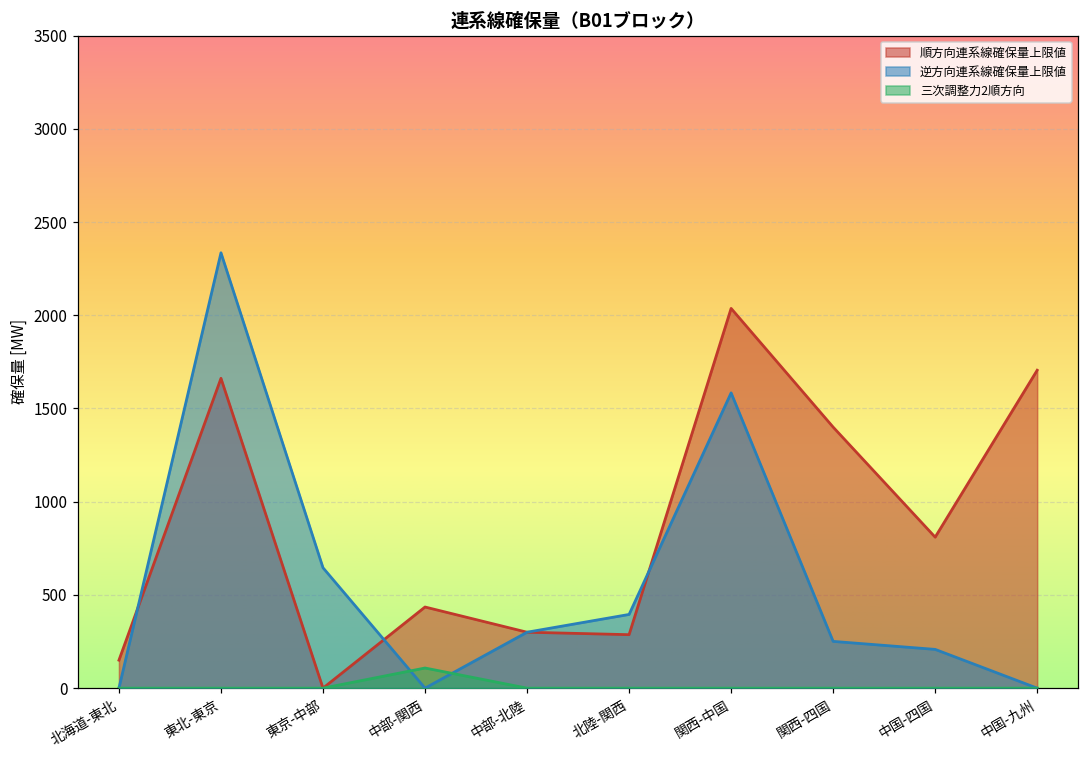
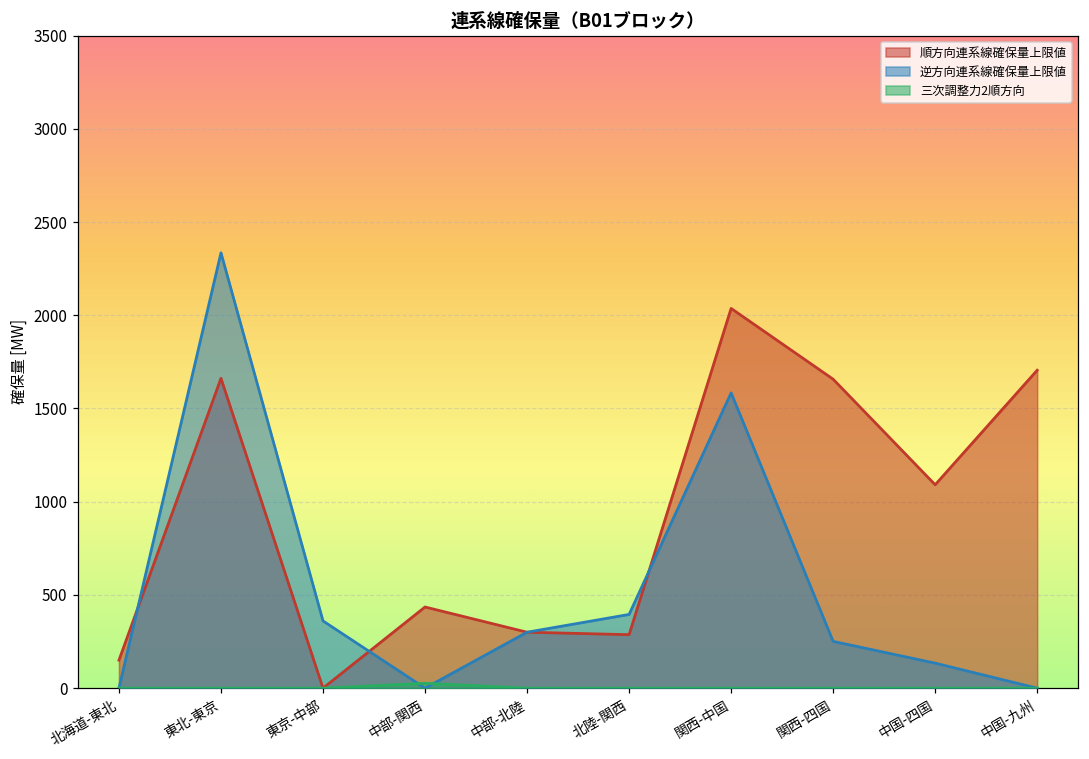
逆方向連系線確保量上限値, 東京-中部: 650 -> 360
三次調整力2順方向, 中部-関西: 110 -> 30
順方向連系線確保量上限値, 関西-四国: 1400 -> 1660
順方向連系線確保量上限値, 中国-四国: 810 -> 1090
逆方向連系線確保量上限値, 中国-四国: 210 -> 130
